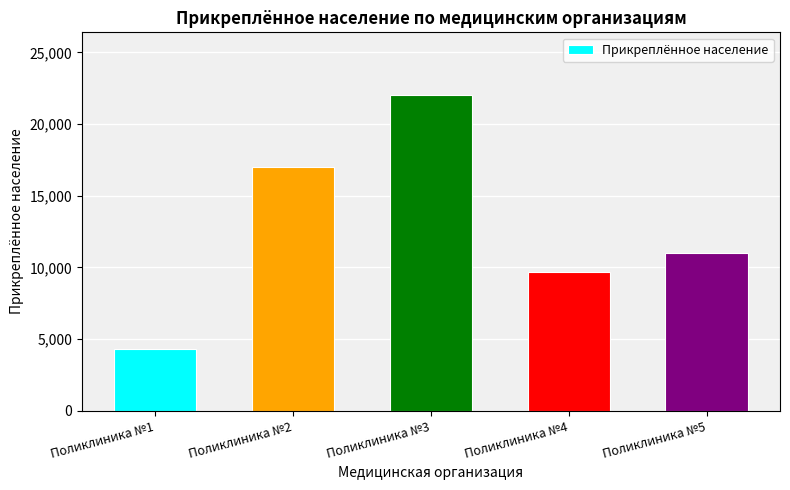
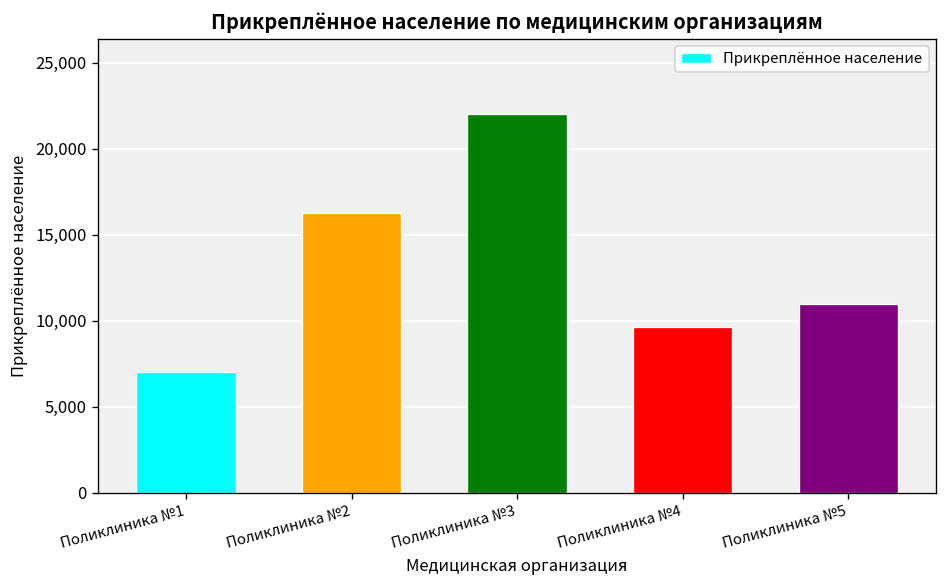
Поликлиника №1: 4,300 -> 7,000
Поликлиника №2: 17,000 -> 16,200
